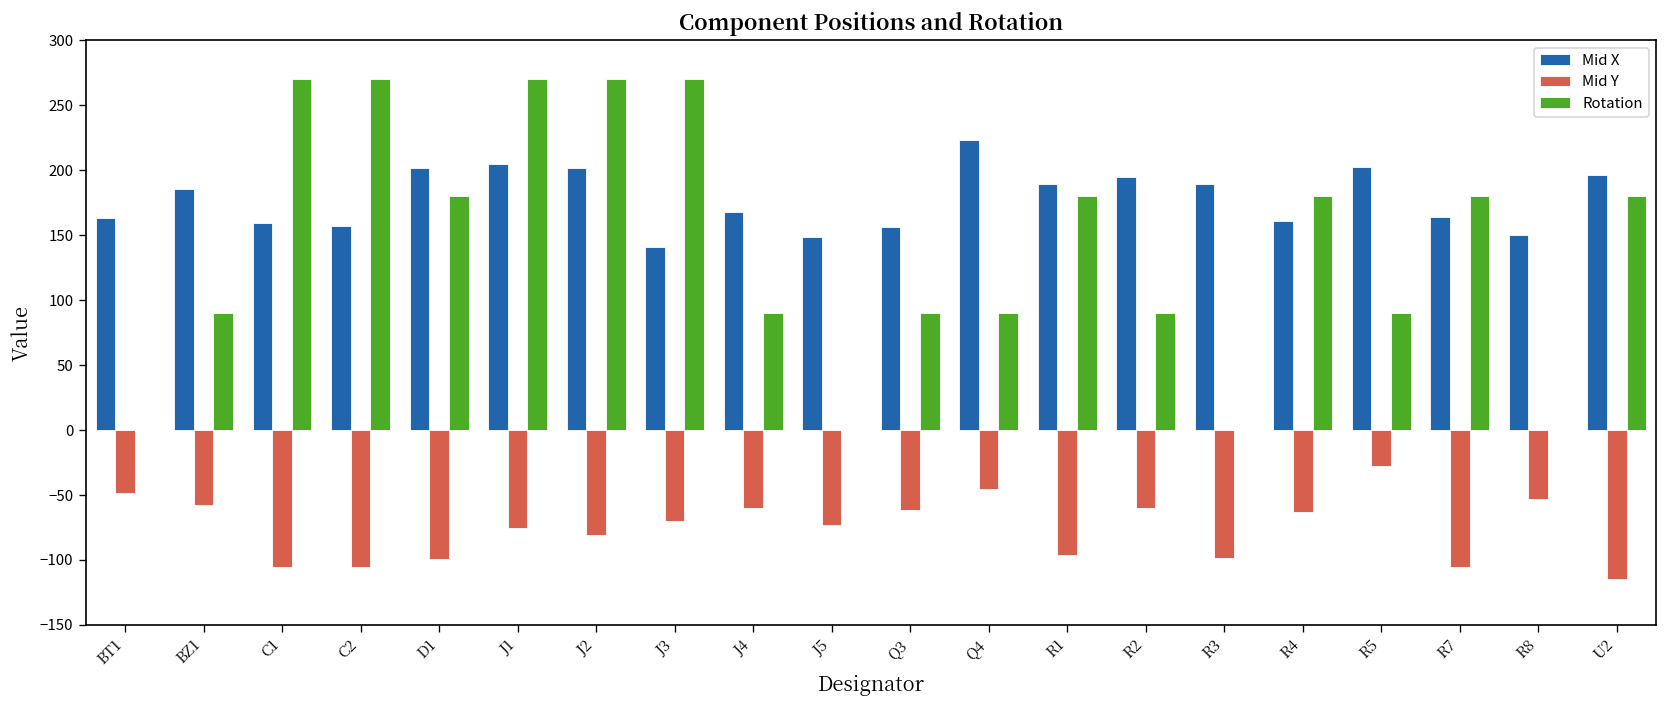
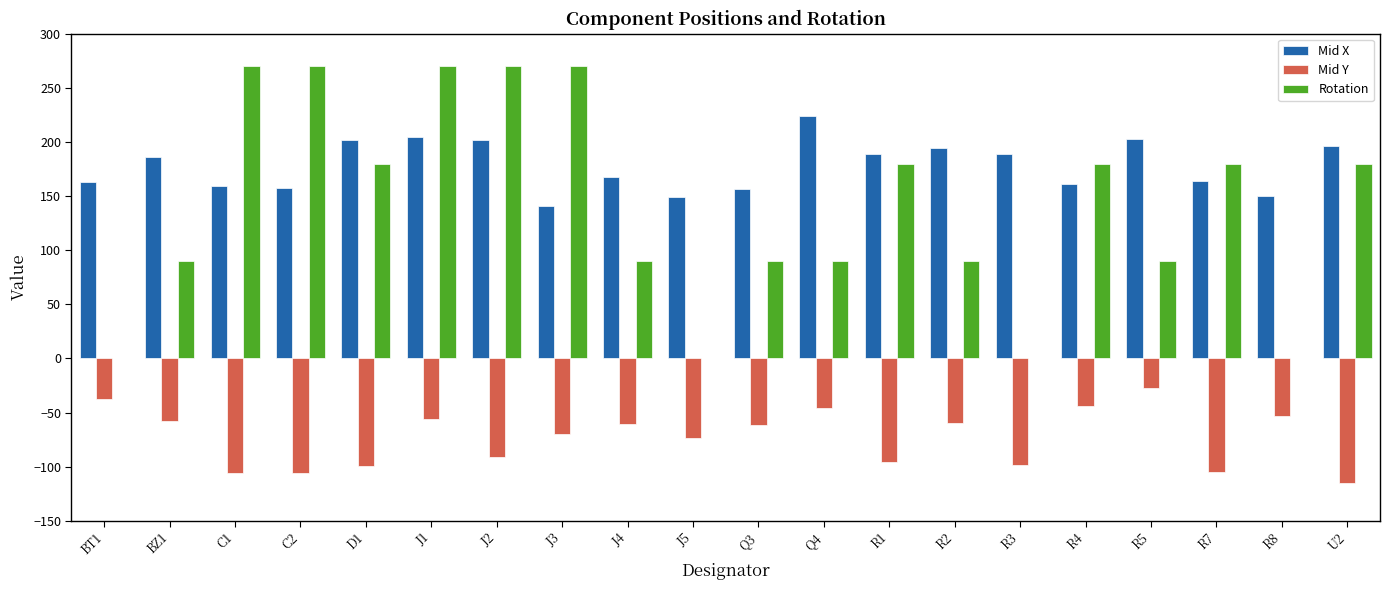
Mid Y, BT1: -48 -> -37
Mid Y, J1: -75 -> -56
Mid Y, J2: -81 -> -91
Mid Y, R4: -63 -> -44
